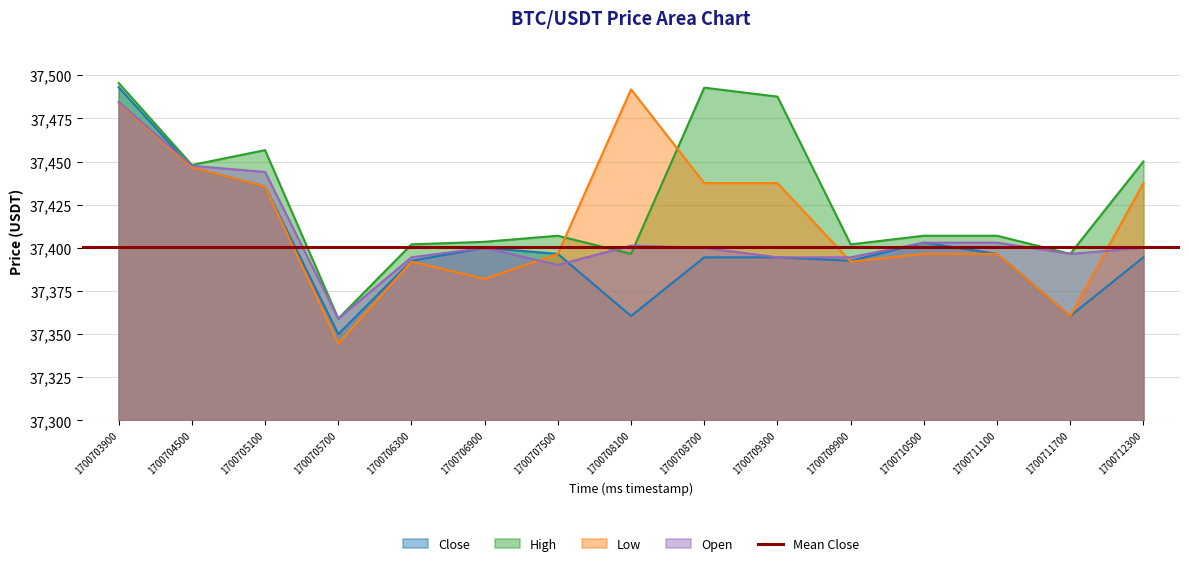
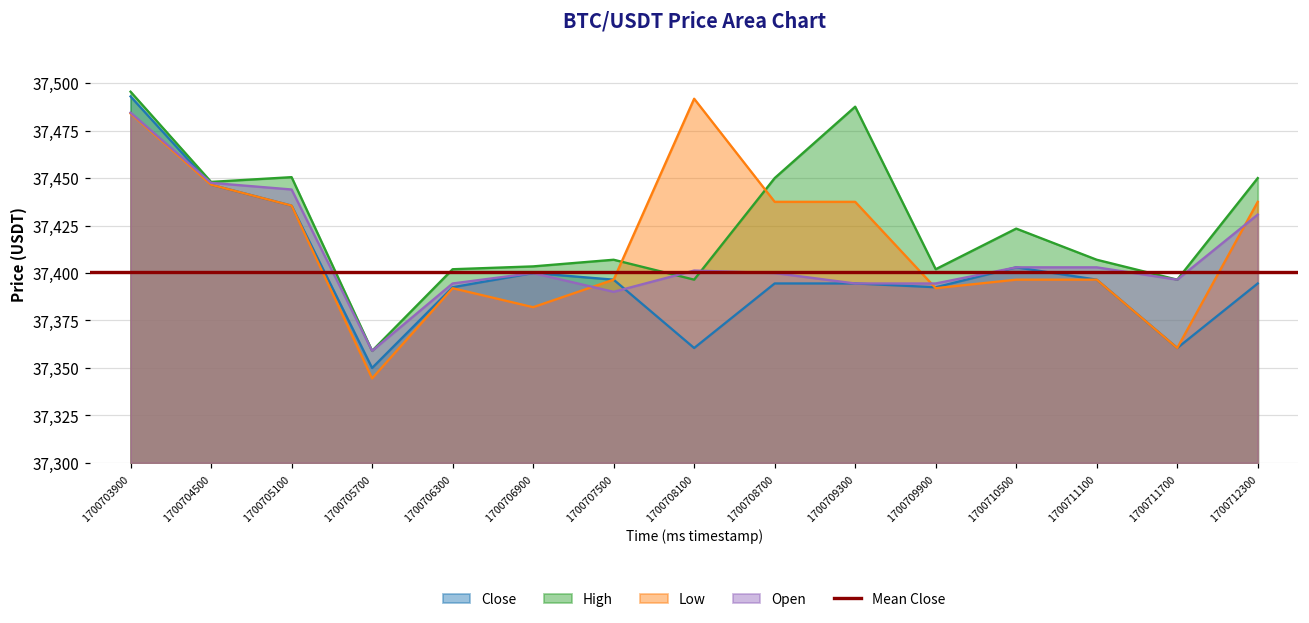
High, 1700705100: 37,457 -> 37,451
High, 1700708700: 37,493 -> 37,450
High, 1700710500: 37,407 -> 37,423
Open, 1700712300: 37,400 -> 37,431
